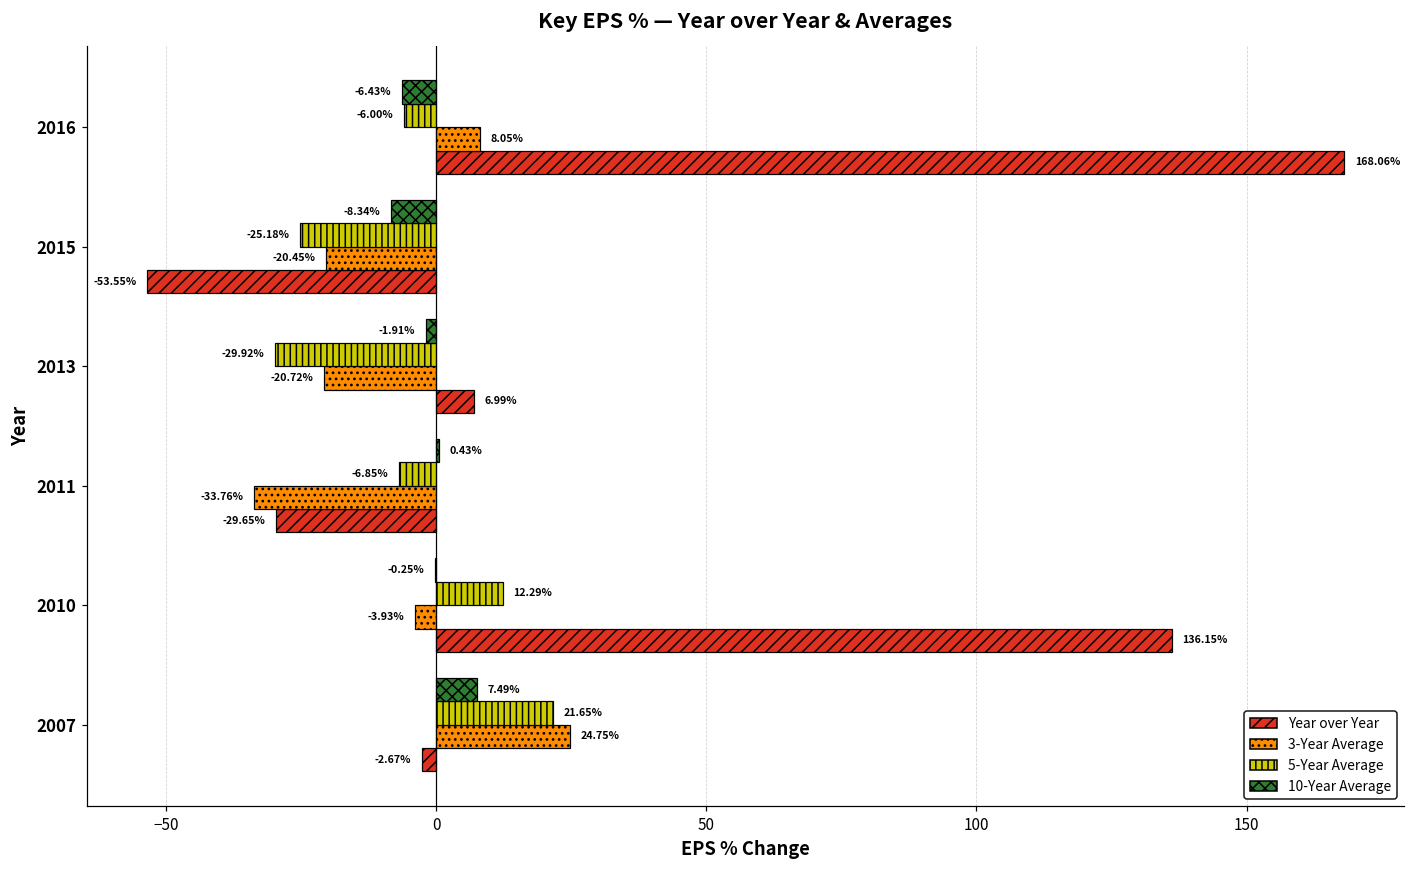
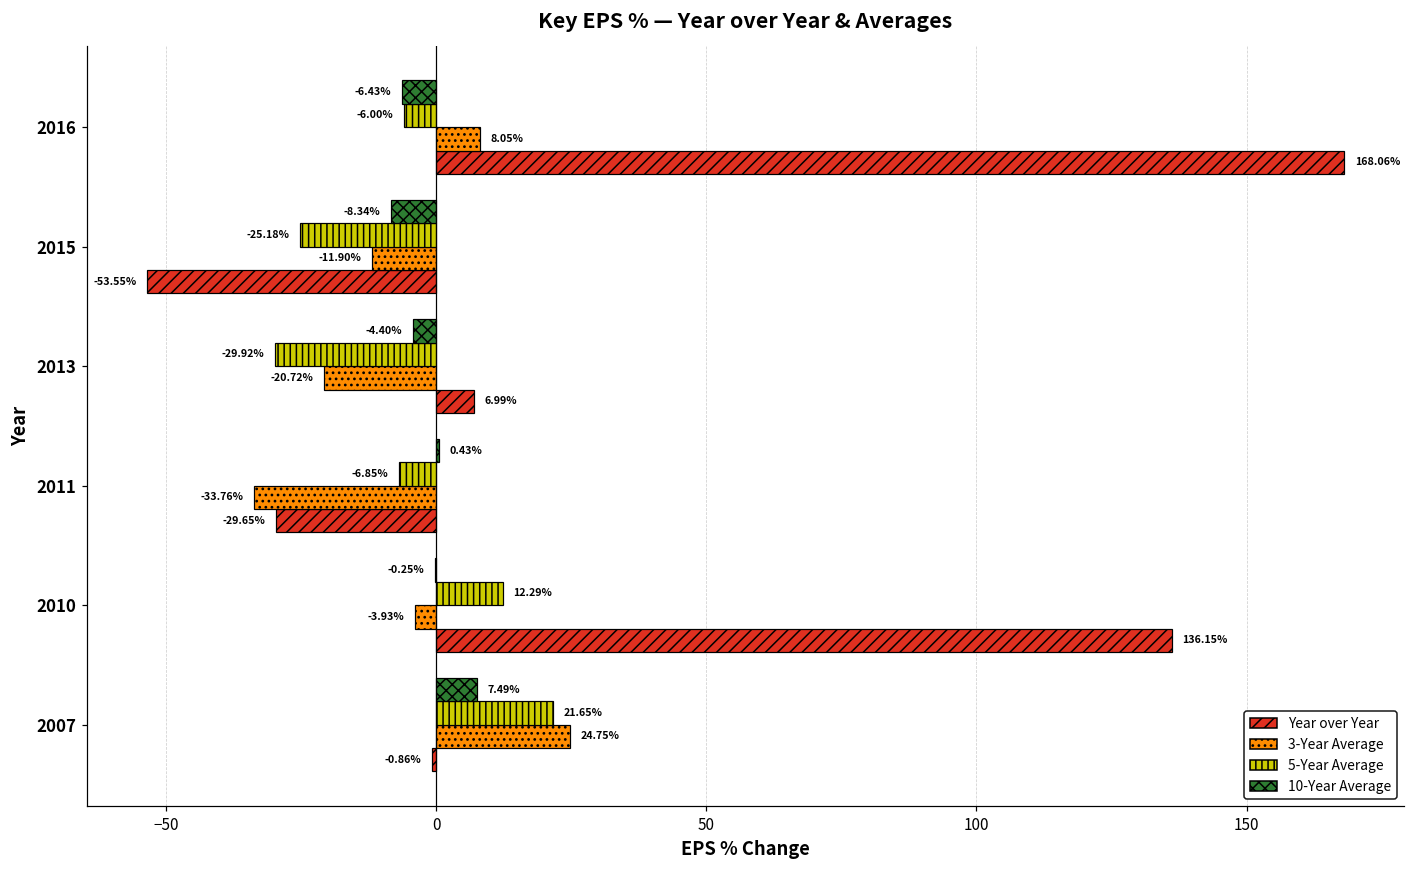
3-Year Average, 2015: -20.45% -> -11.90%
10-Year Average, 2013: -1.91% -> -4.40%
Year over Year, 2007: -2.67% -> -0.86%
